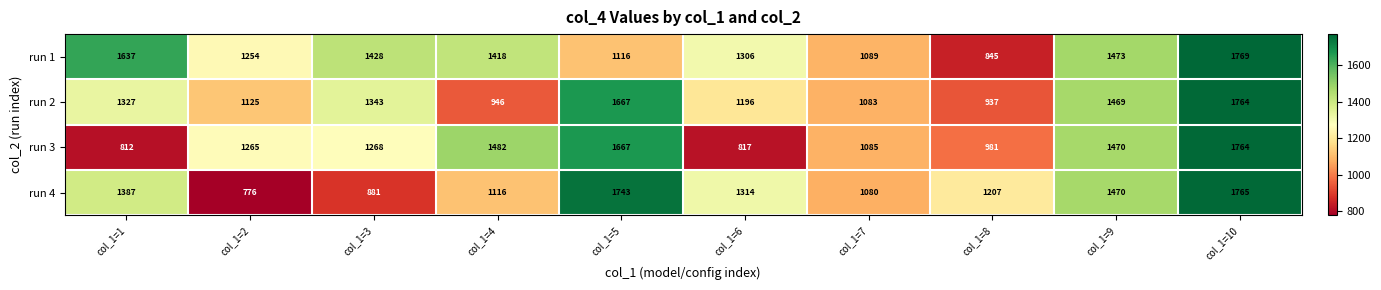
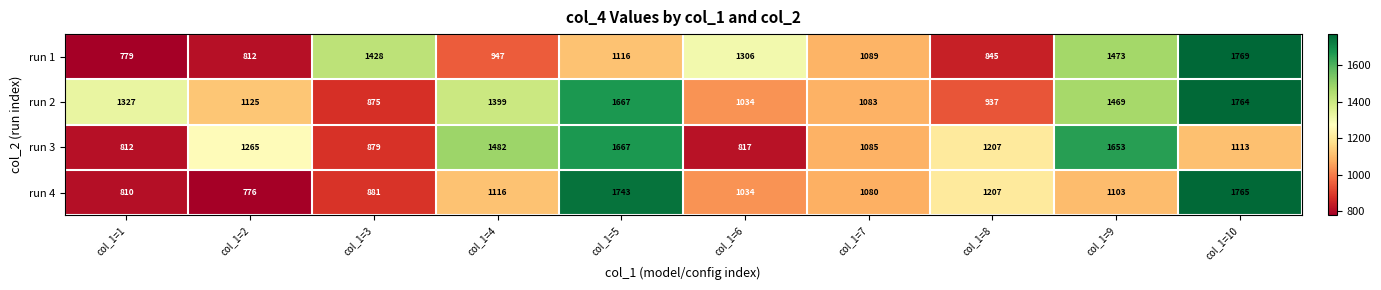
run 1, col_1=1: 1637 -> 779
run 1, col_1=2: 1254 -> 812
run 1, col_1=4: 1418 -> 947
run 2, col_1=3: 1343 -> 875
run 2, col_1=4: 946 -> 1399
run 2, col_1=6: 1196 -> 1034
run 3, col_1=3: 1268 -> 879
run 3, col_1=8: 981 -> 1207
run 3, col_1=9: 1470 -> 1653
run 3, col_1=10: 1764 -> 1113
run 4, col_1=1: 1387 -> 810
run 4, col_1=6: 1314 -> 1034
run 4, col_1=9: 1470 -> 1103
